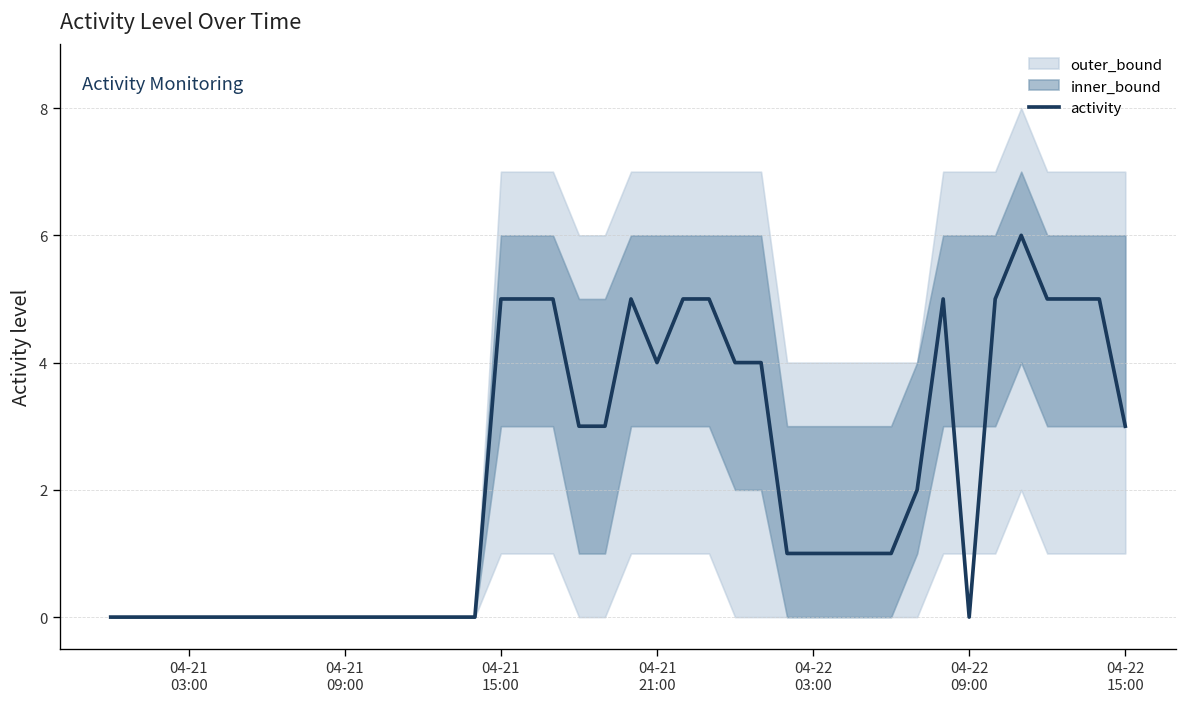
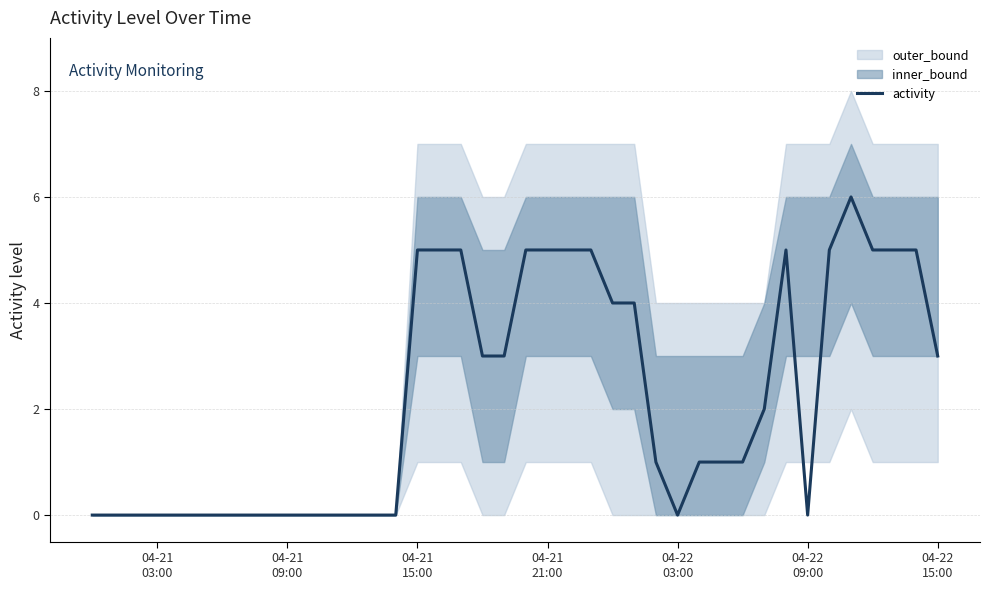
activity, 04-21 21:00: 4 -> 5
activity, 04-22 03:00: 1 -> 0
